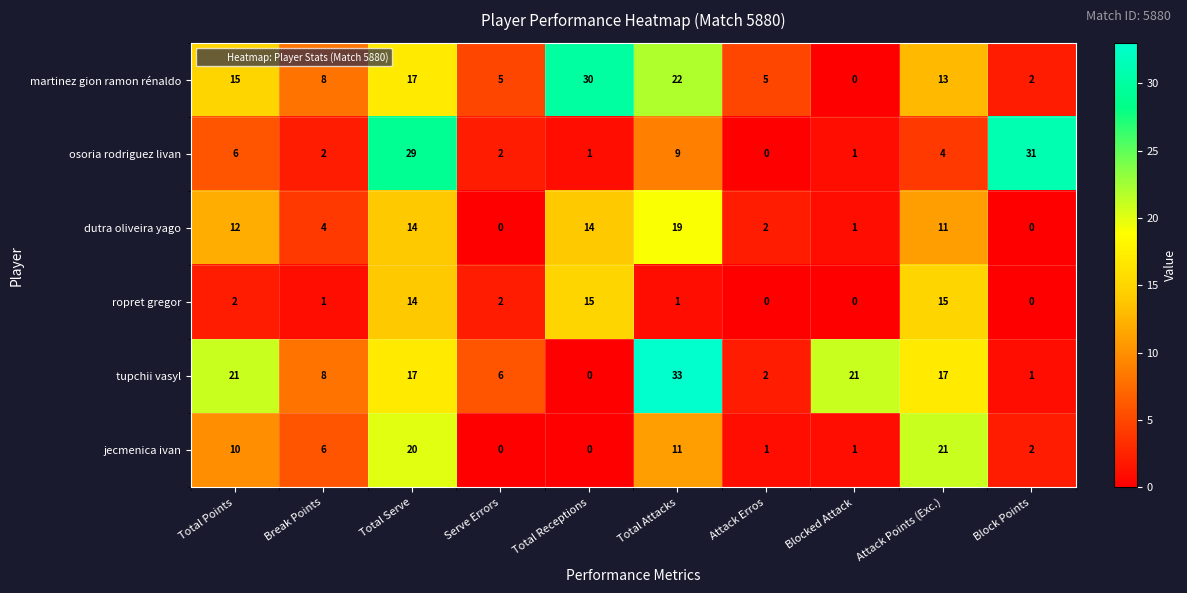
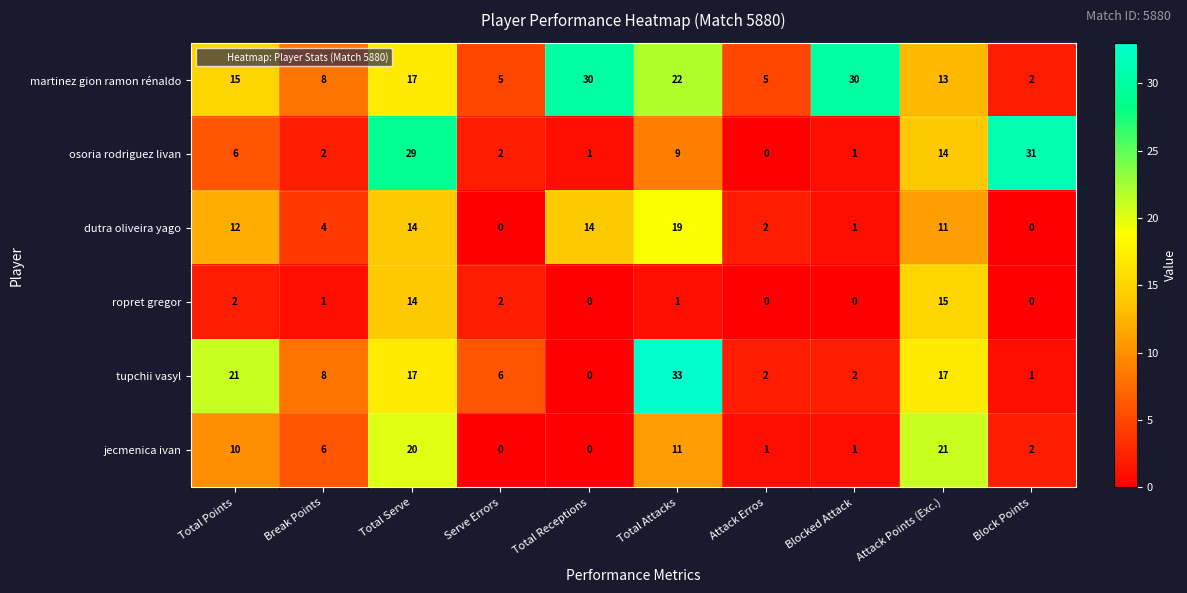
martinez gion ramon rénaldo, Blocked Attack: 0 -> 30
osoria rodriguez livan, Attack Points (Exc.): 4 -> 14
ropret gregor, Total Receptions: 15 -> 0
tupchii vasyl, Blocked Attack: 21 -> 2
